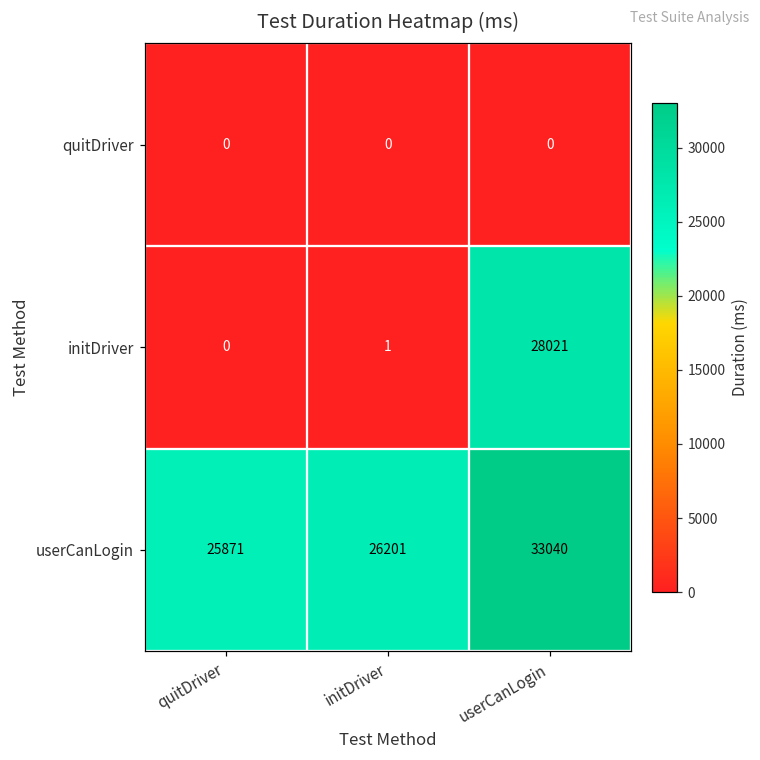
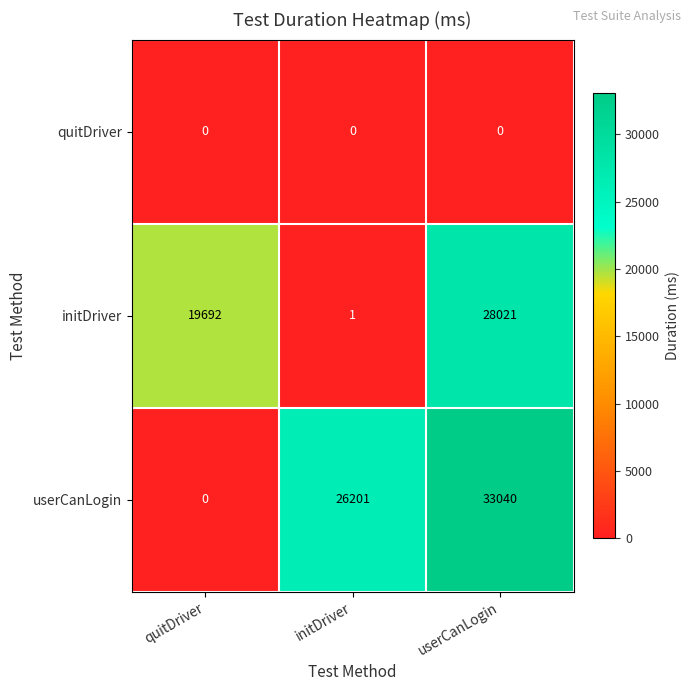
initDriver, quitDriver: 0 -> 19692
userCanLogin, quitDriver: 25871 -> 0
